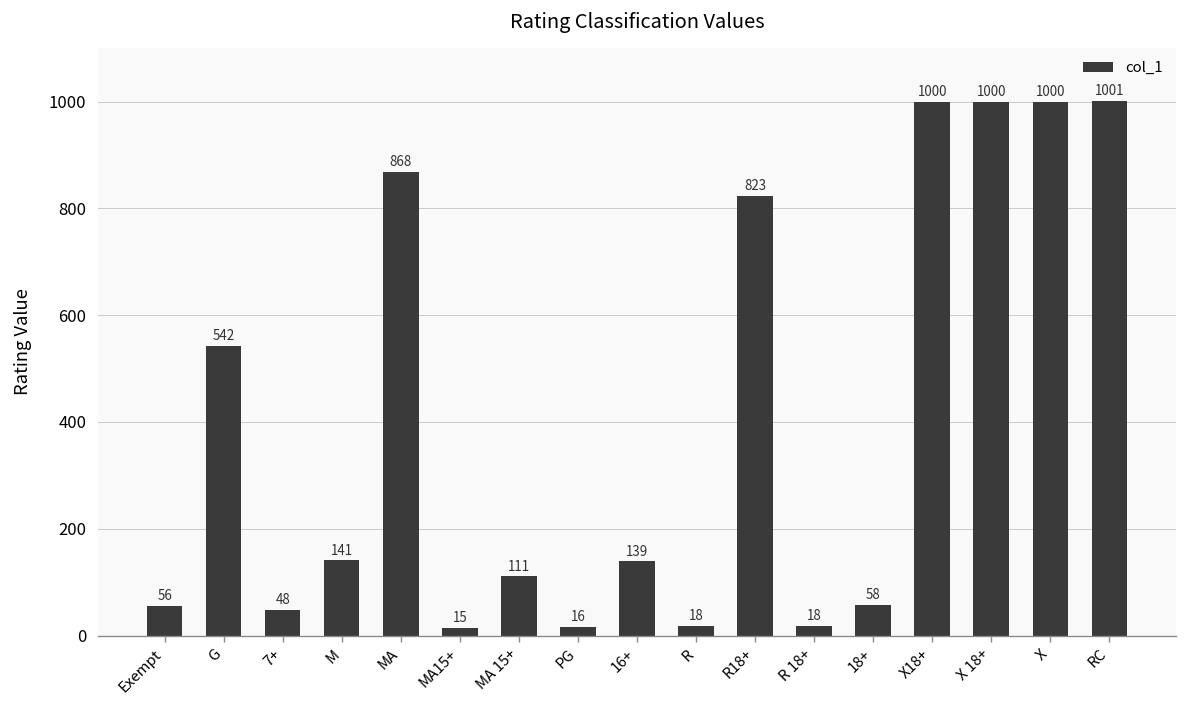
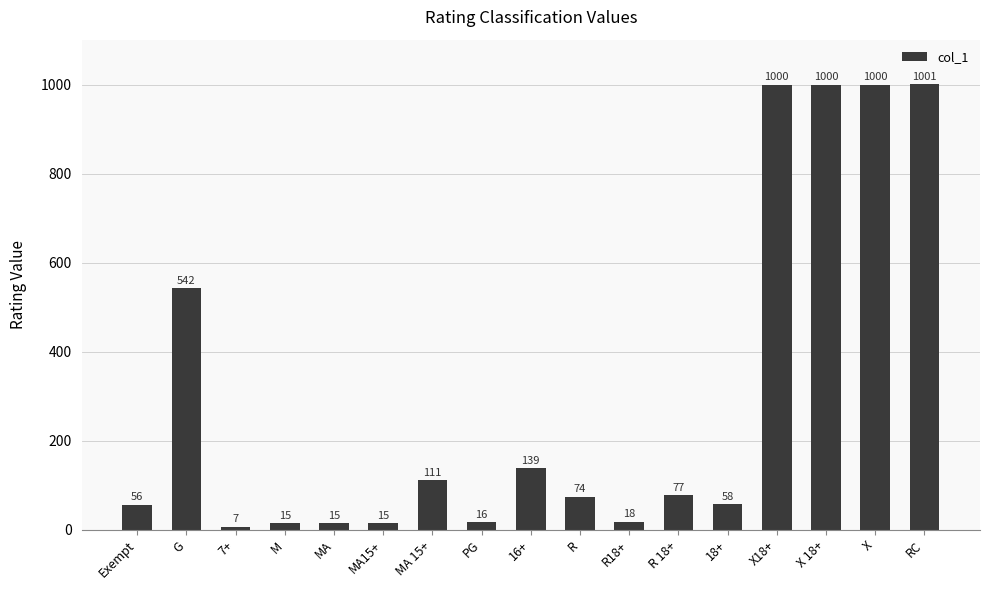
7+: 48 -> 7
M: 141 -> 15
MA: 868 -> 15
R: 18 -> 74
R18+: 823 -> 18
R 18+: 18 -> 77
